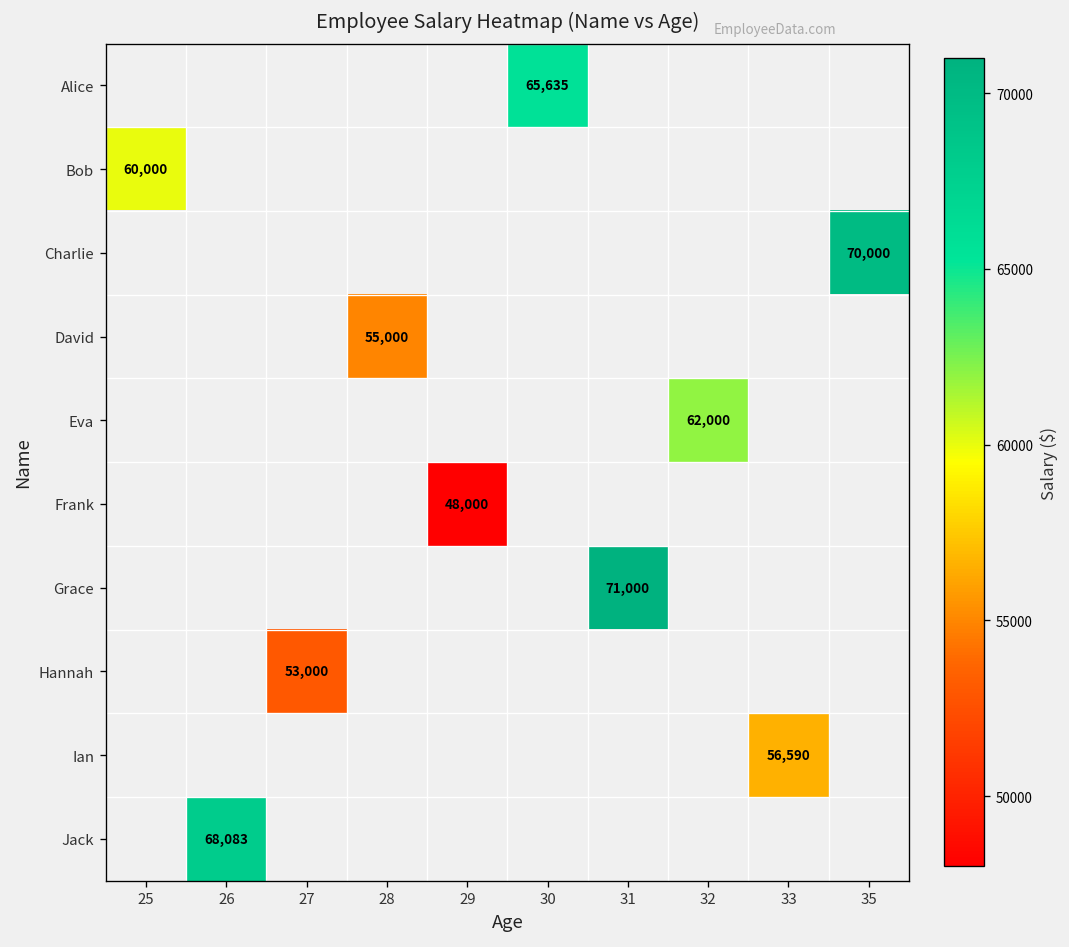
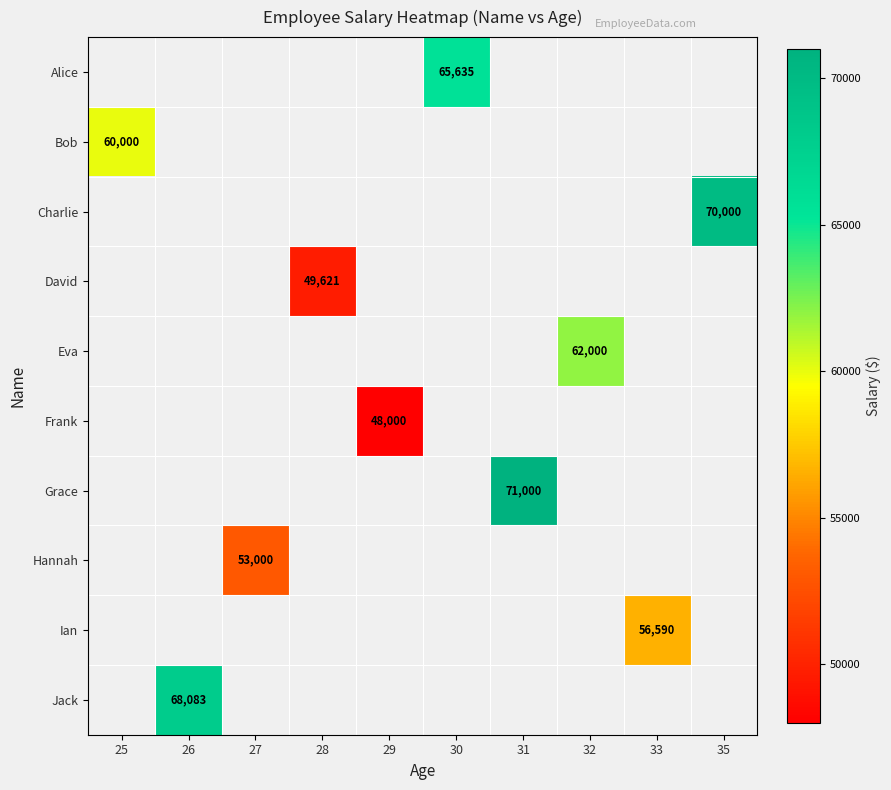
David, 28: 55,000 -> 49,621
